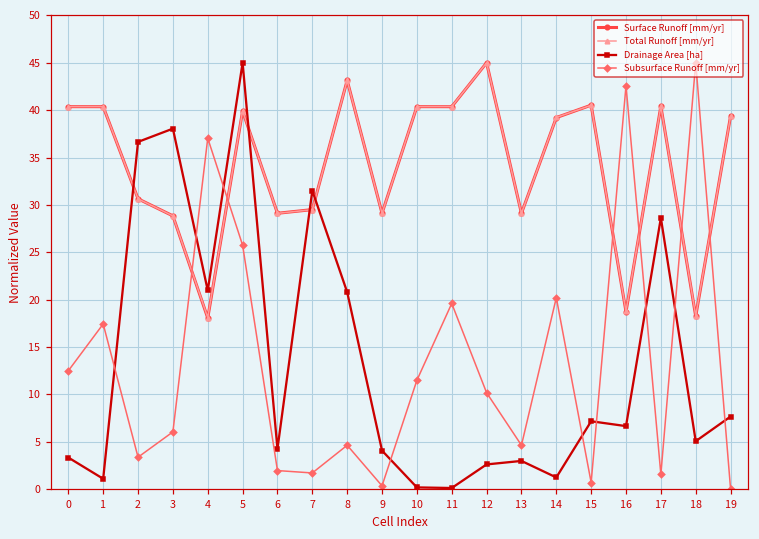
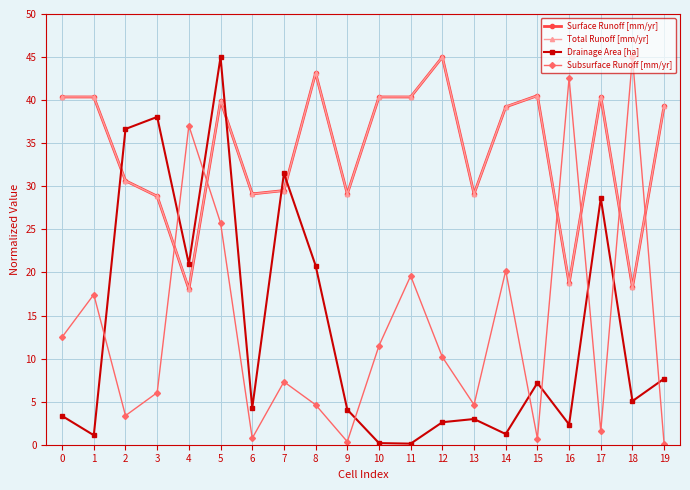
Subsurface Runoff [mm/yr], 6: 2 -> 1
Subsurface Runoff [mm/yr], 7: 2 -> 7
Drainage Area [ha], 16: 7 -> 2
